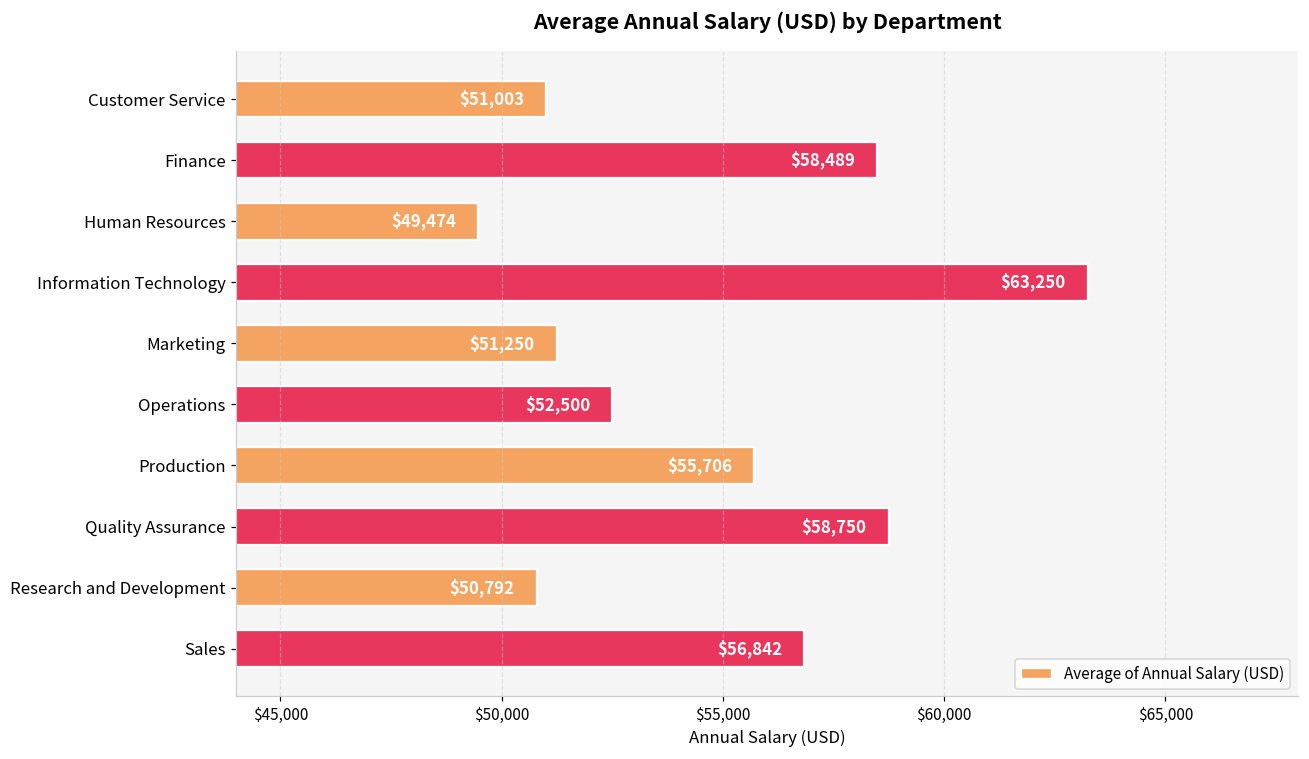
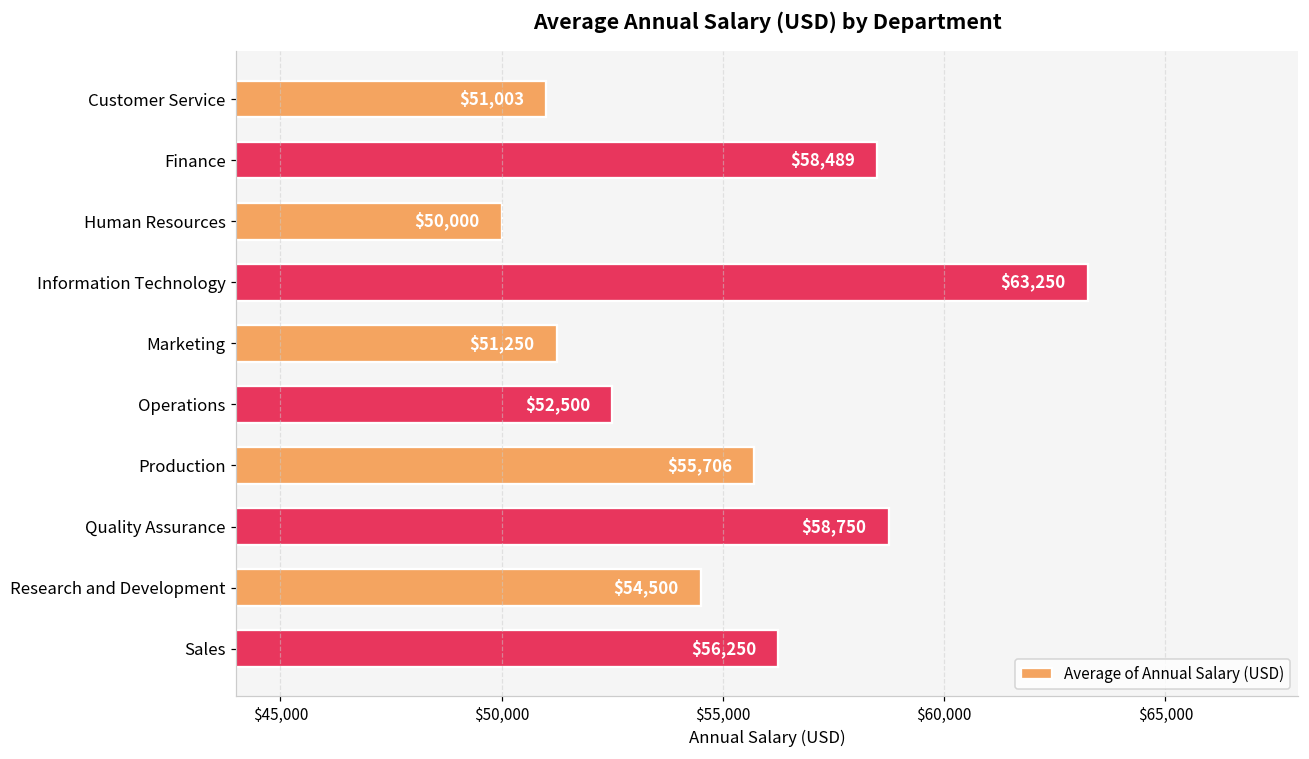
Human Resources: $49,474 -> $50,000
Research and Development: $50,792 -> $54,500
Sales: $56,842 -> $56,250
